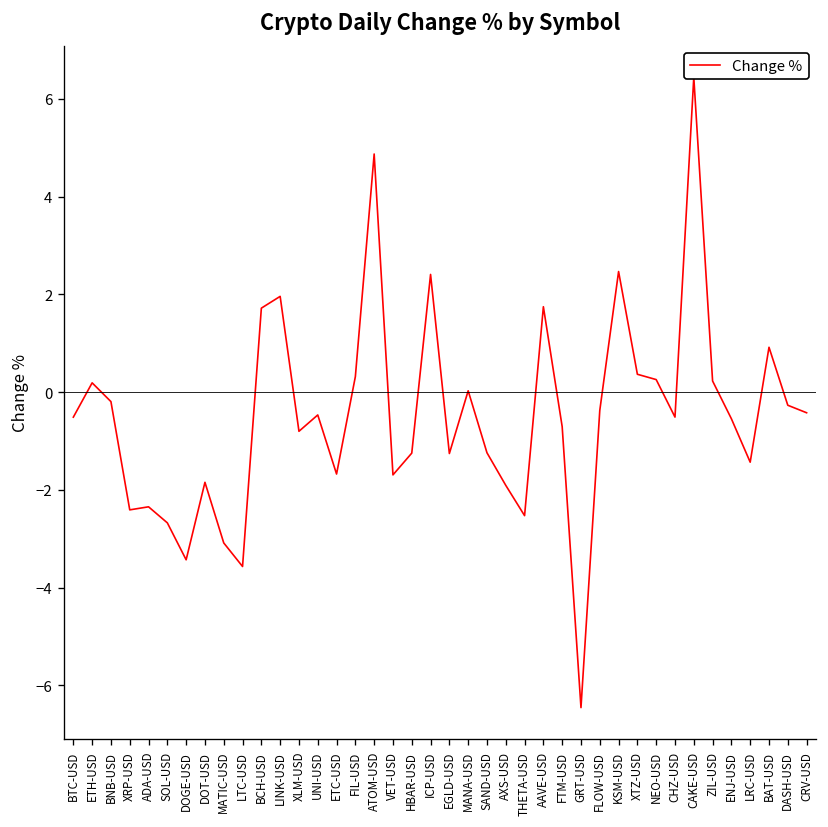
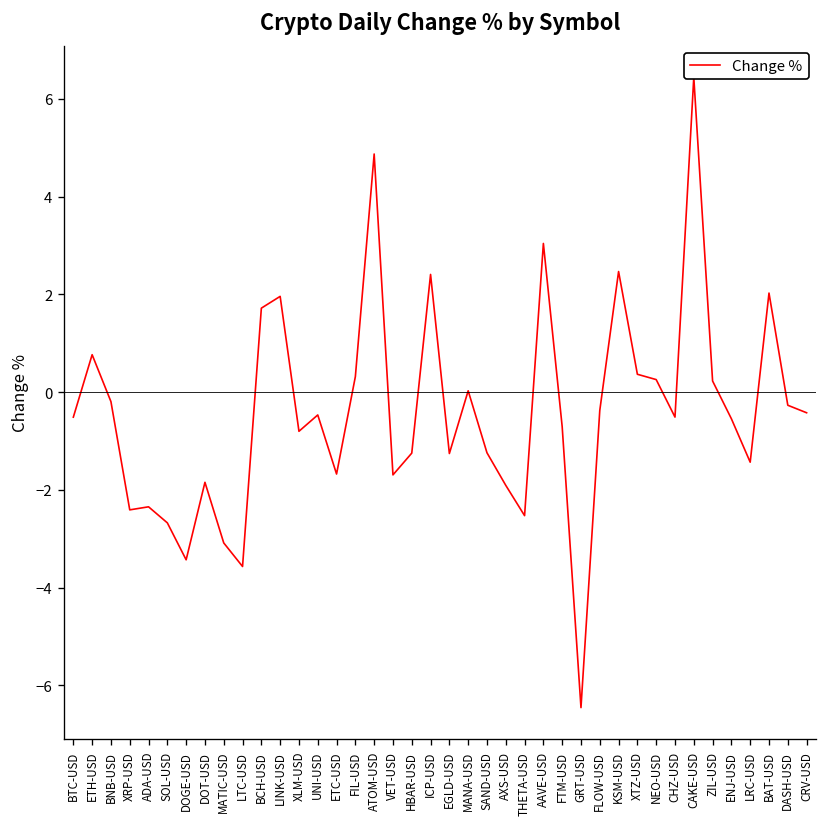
ETH-USD: 0.2 -> 0.8
AAVE-USD: 1.7 -> 3.0
BAT-USD: 0.9 -> 2.0
